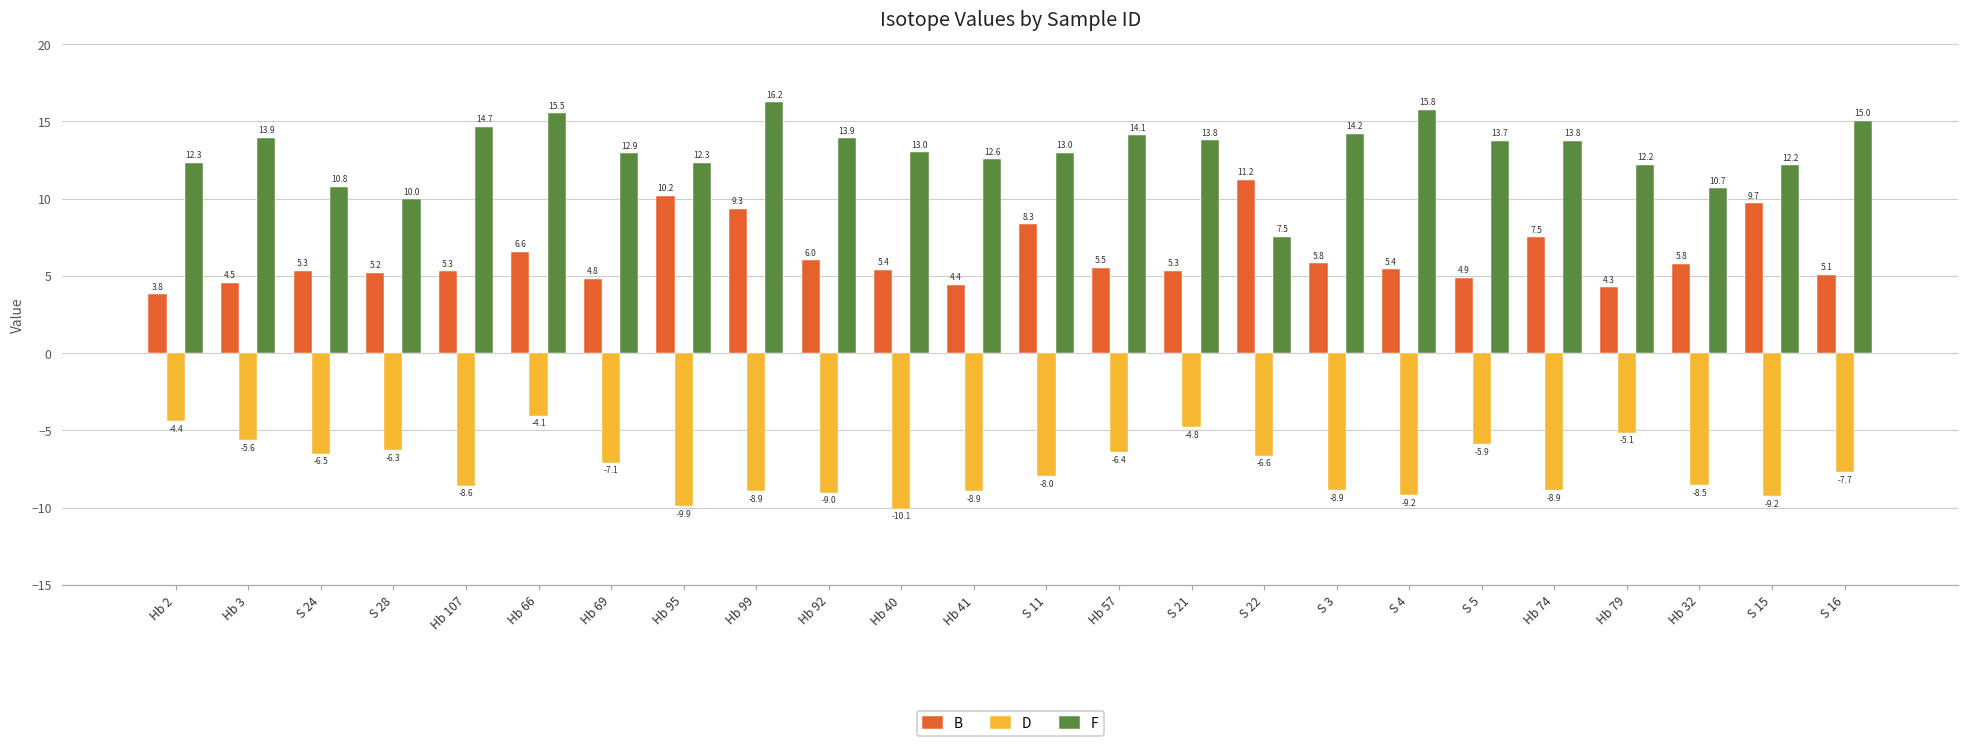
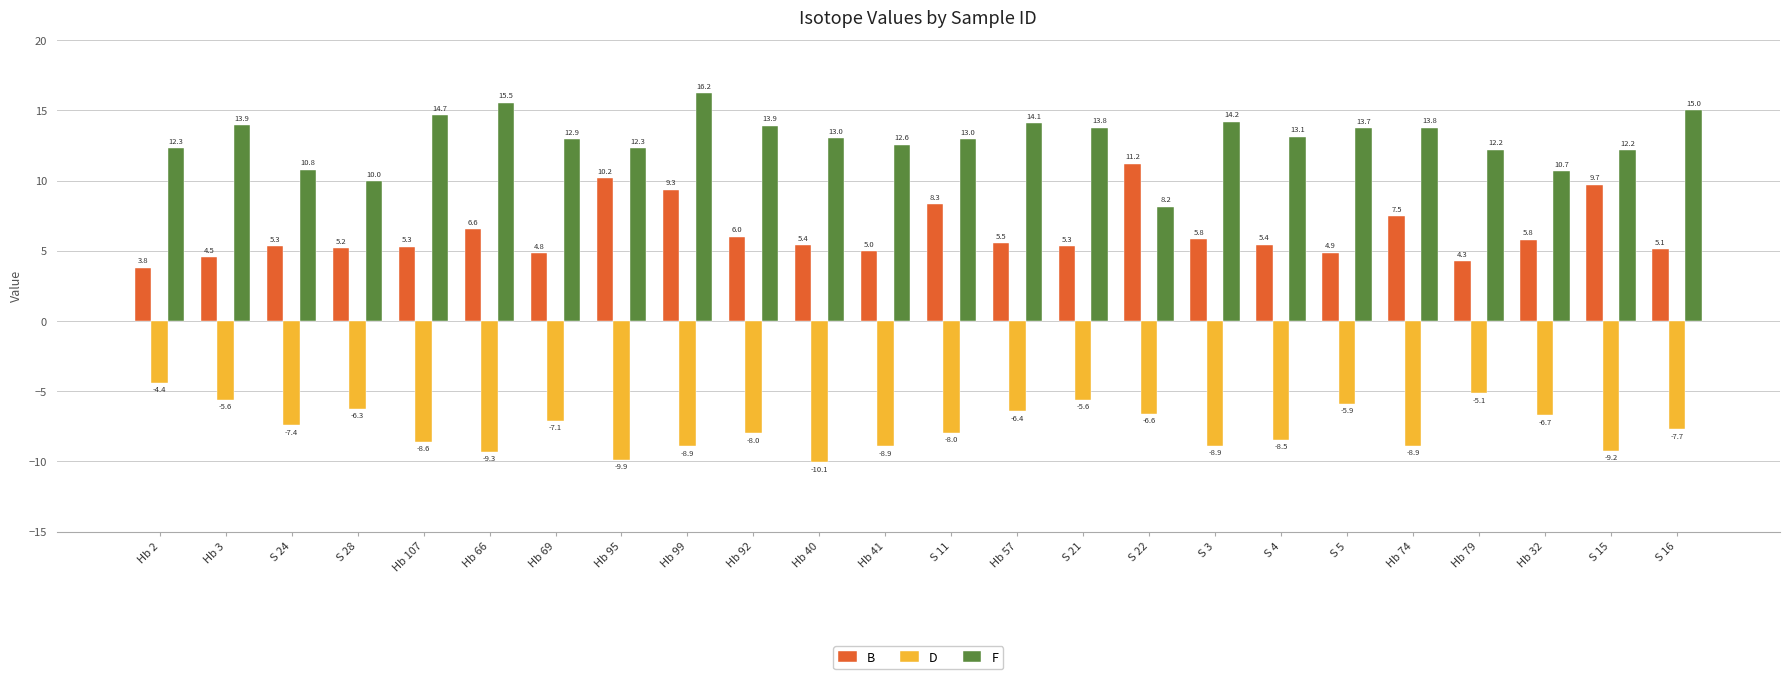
D, S 24: -6.5 -> -7.4
D, Hb 66: -4.1 -> -9.3
D, Hb 92: -9.0 -> -8.0
B, Hb 41: 4.4 -> 5.0
D, S 21: -4.8 -> -5.6
F, S 22: 7.5 -> 8.2
D, S 4: -9.2 -> -8.5
F, S 4: 15.8 -> 13.1
D, Hb 32: -8.5 -> -6.7
